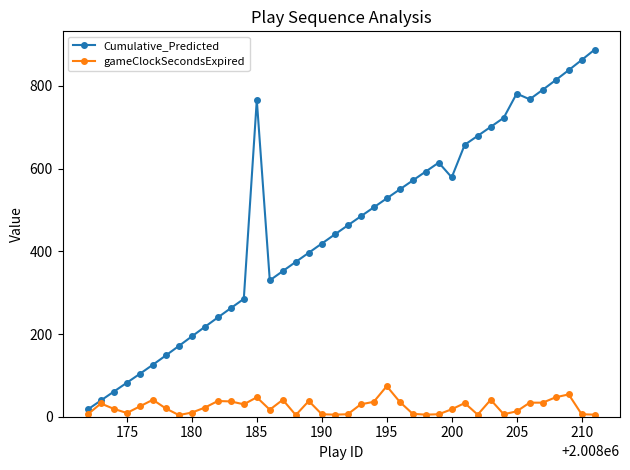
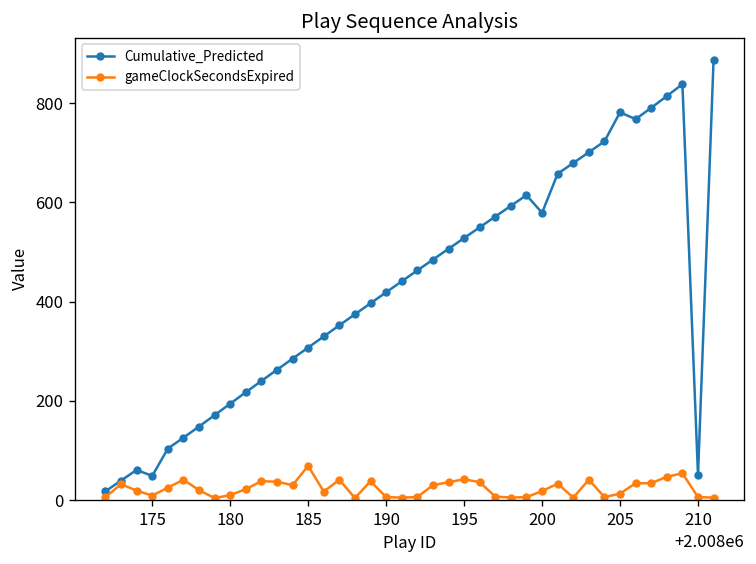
Cumulative_Predicted, 175: 80 -> 50
Cumulative_Predicted, 185: 770 -> 310
gameClockSecondsExpired, 185: 50 -> 70
gameClockSecondsExpired, 195: 70 -> 40
Cumulative_Predicted, 210: 860 -> 50
